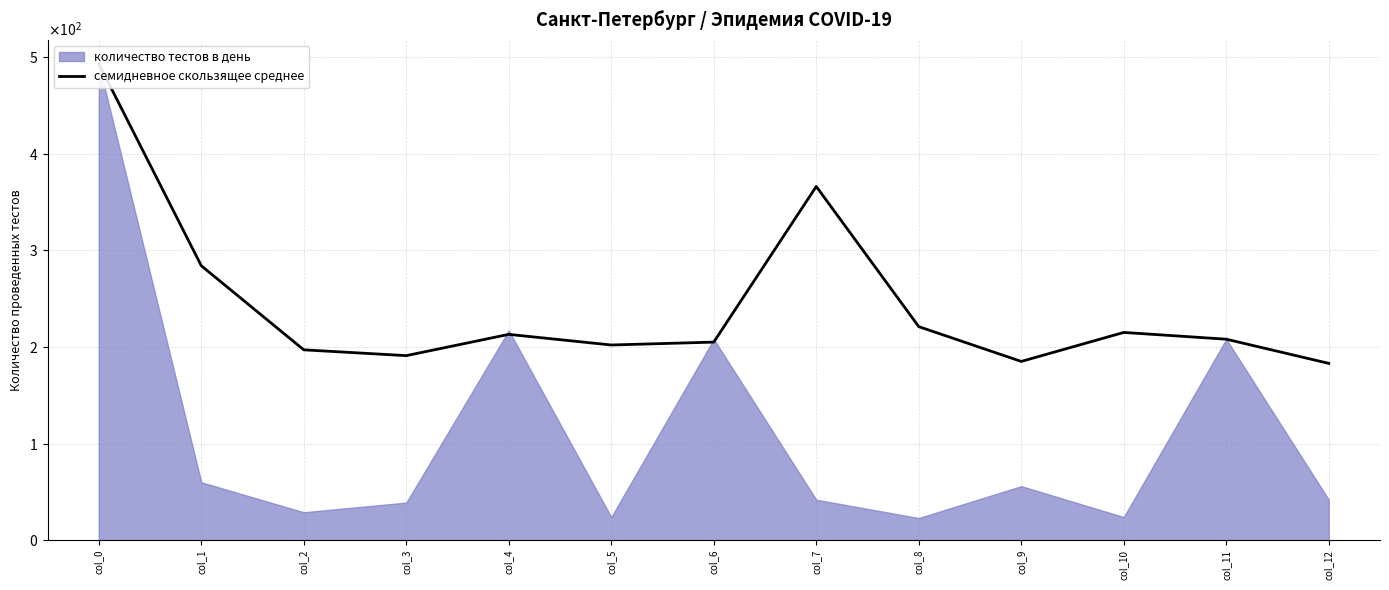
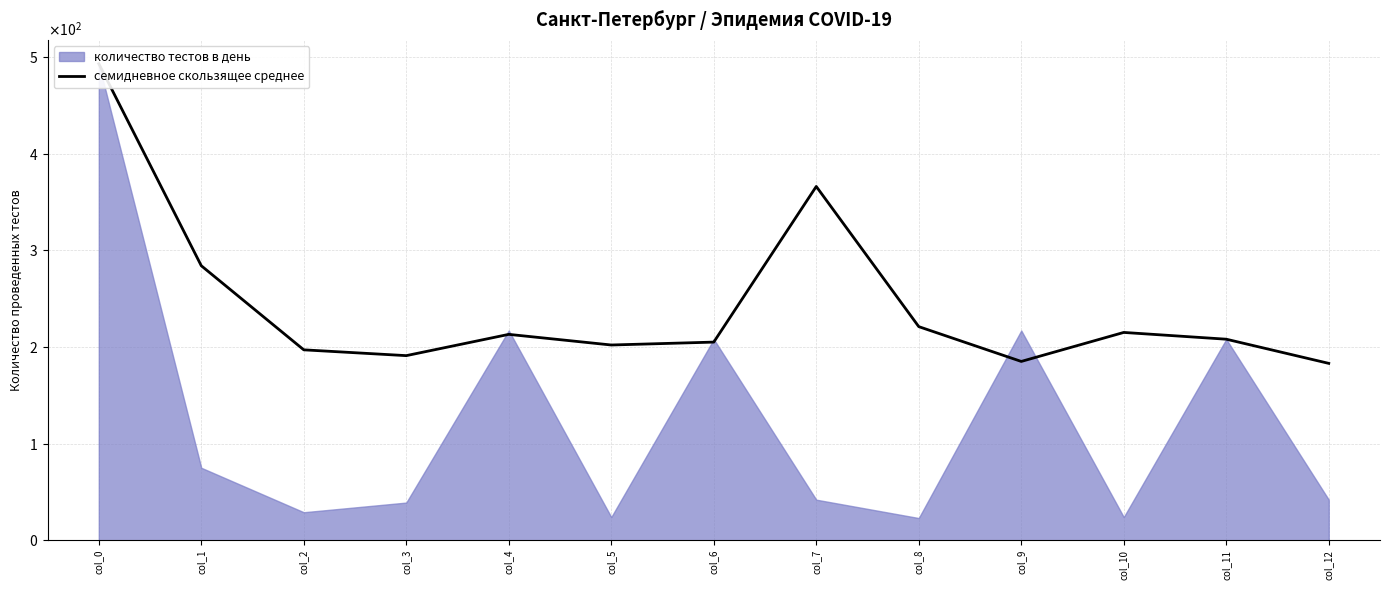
количество тестов в день, col_1: 60 -> 80
количество тестов в день, col_9: 60 -> 220
